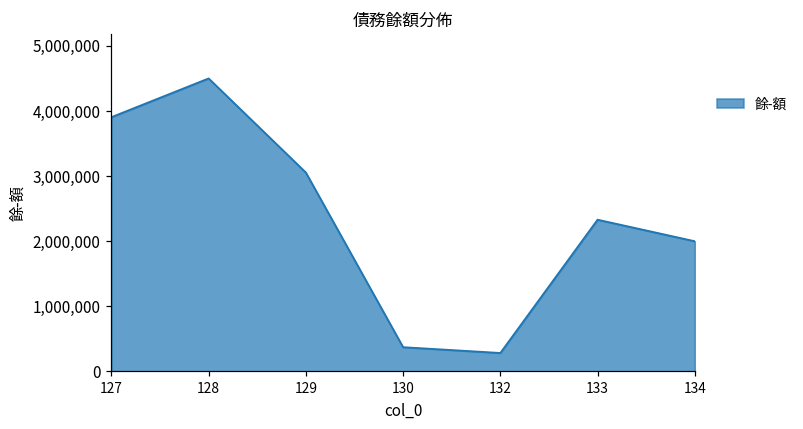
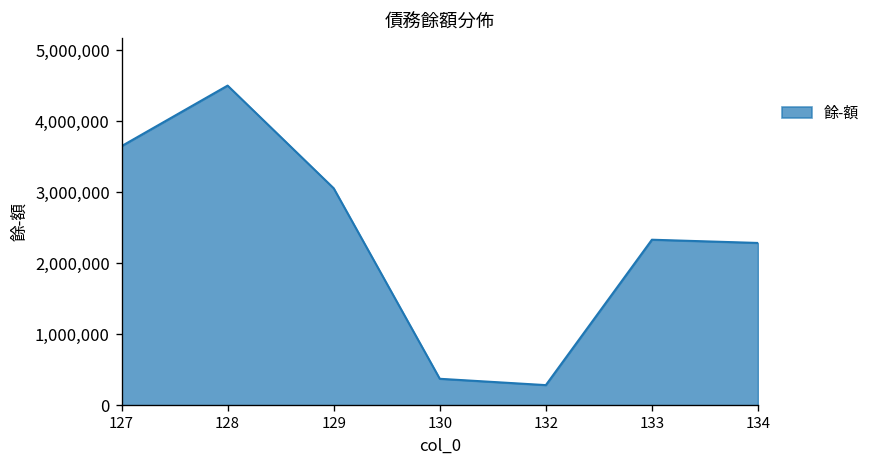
127: 3,900,000 -> 3,600,000
134: 2,000,000 -> 2,300,000
